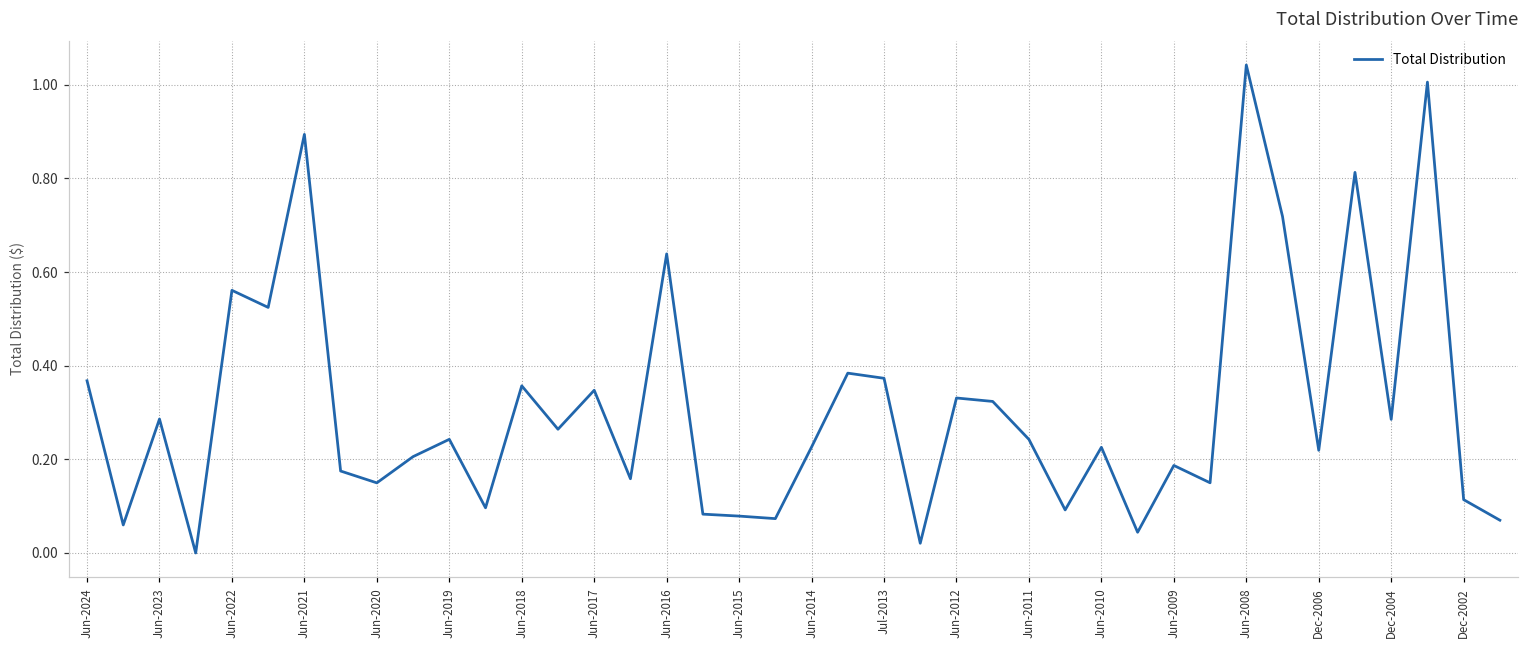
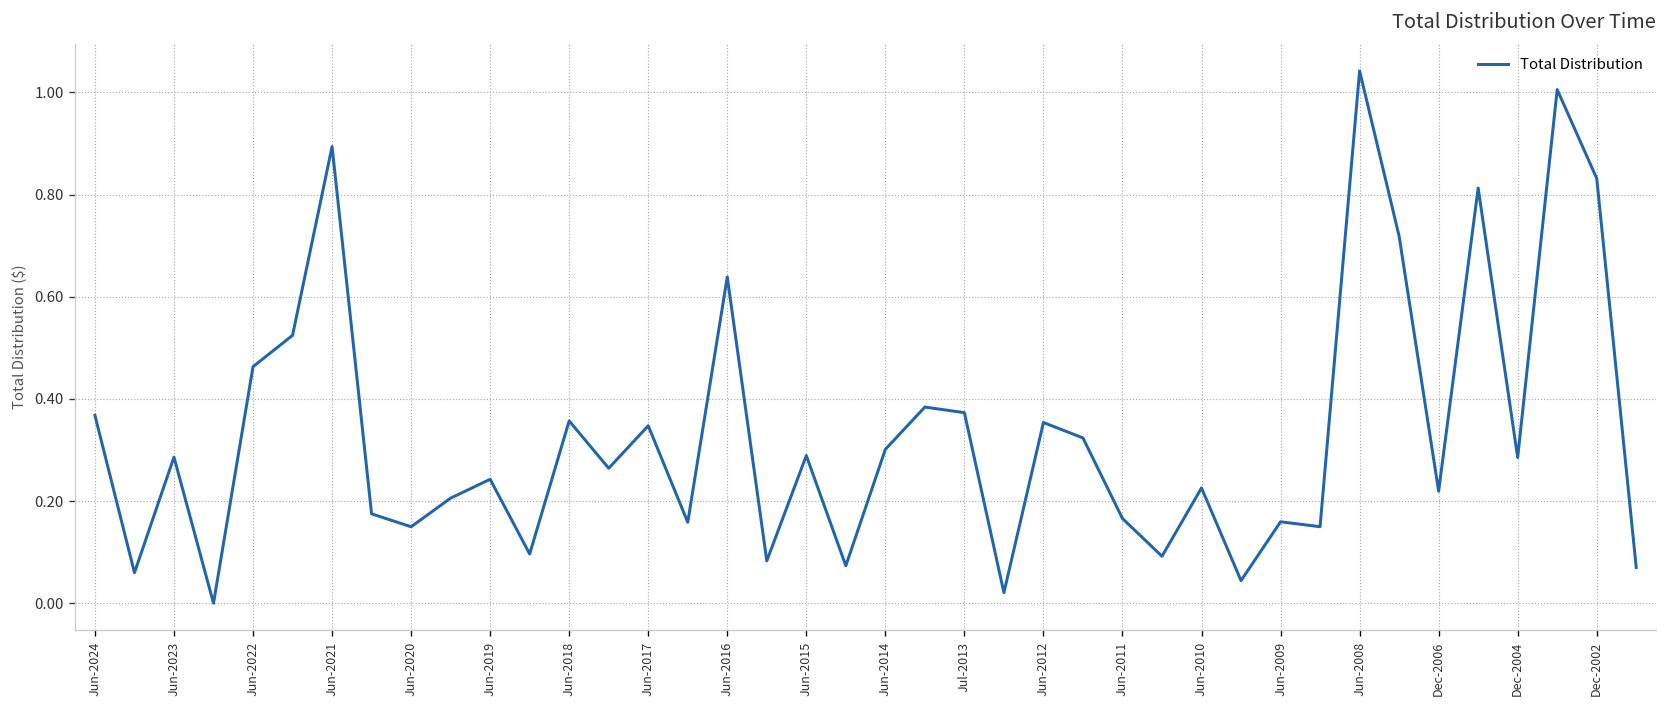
Jun-2022: 0.56 -> 0.46
Jun-2015: 0.08 -> 0.29
Jun-2014: 0.23 -> 0.30
Jun-2012: 0.33 -> 0.35
Jun-2011: 0.24 -> 0.17
Jun-2009: 0.19 -> 0.16
Dec-2002: 0.11 -> 0.83
